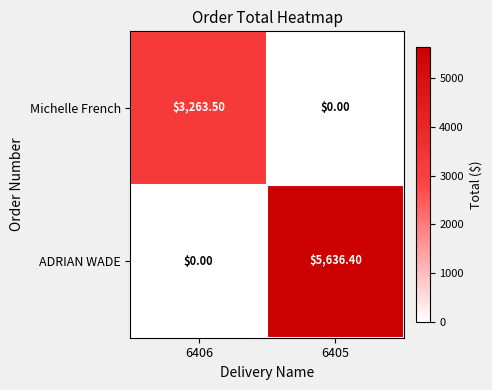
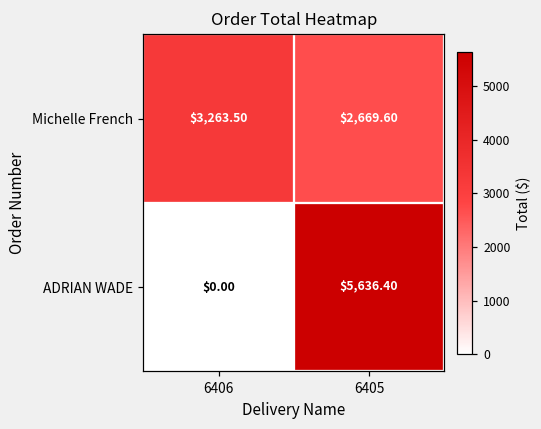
Michelle French, 6405: $0.00 -> $2,669.60
